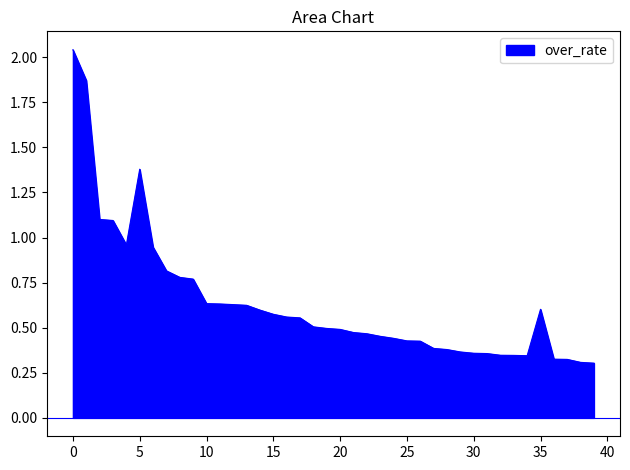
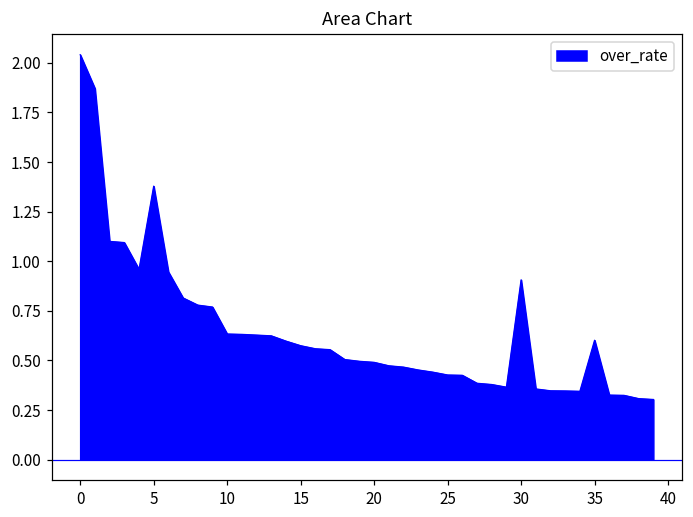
30: 0.36 -> 0.91
